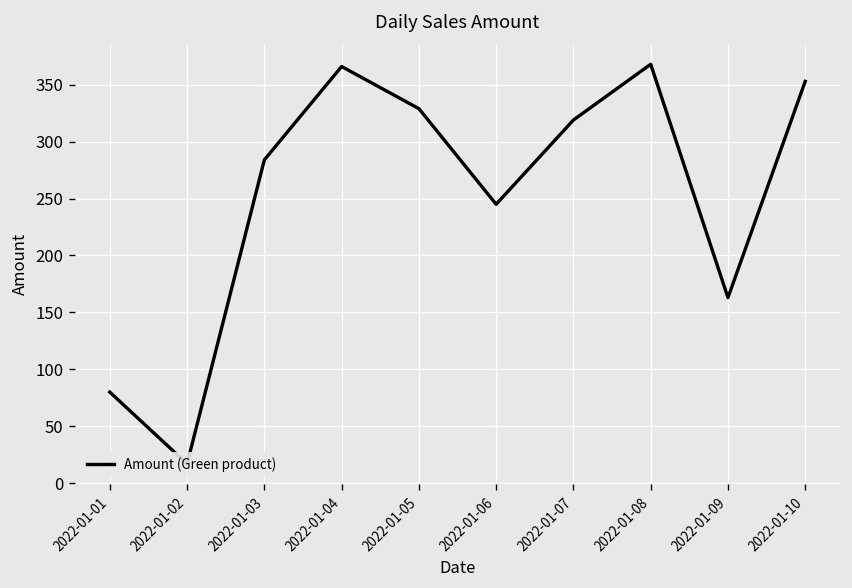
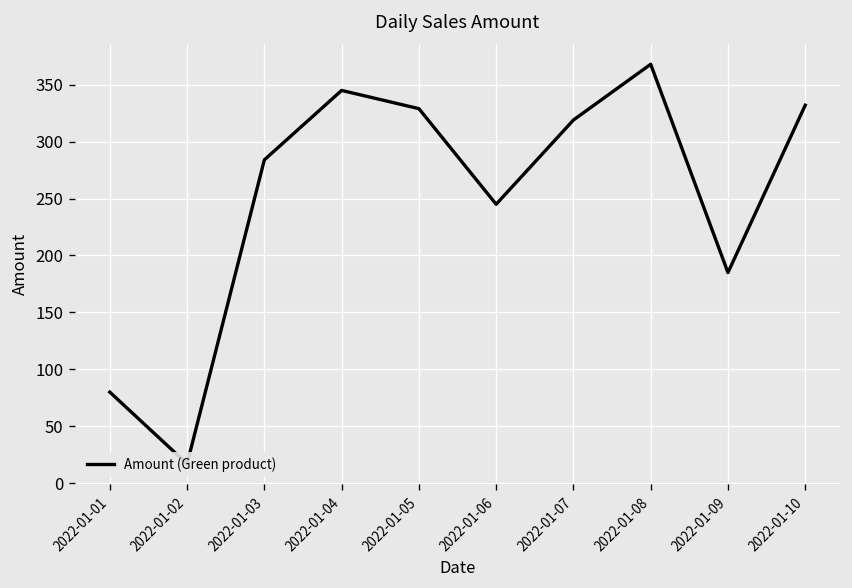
2022-01-04: 370 -> 350
2022-01-09: 160 -> 190
2022-01-10: 350 -> 330
